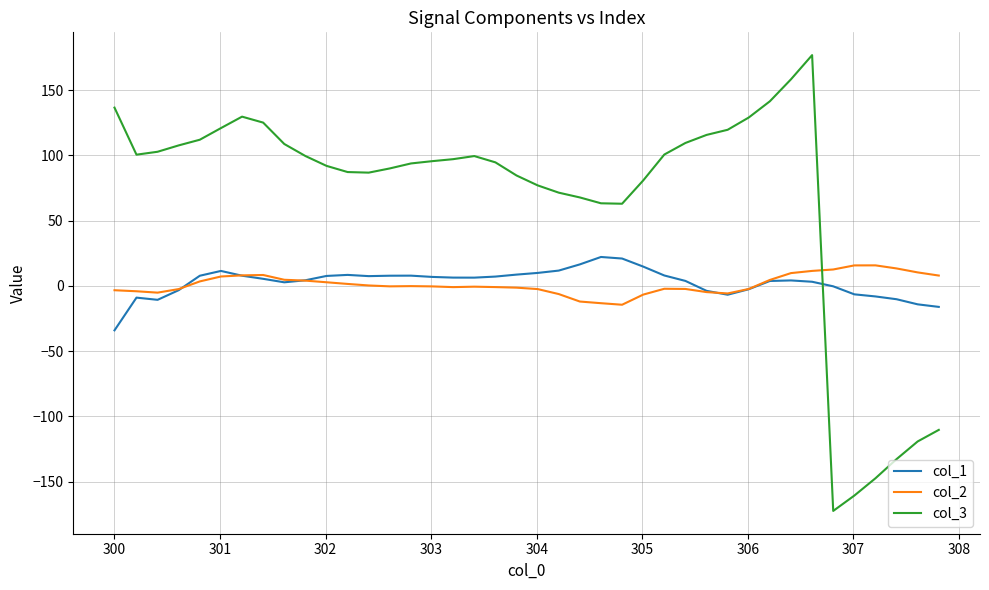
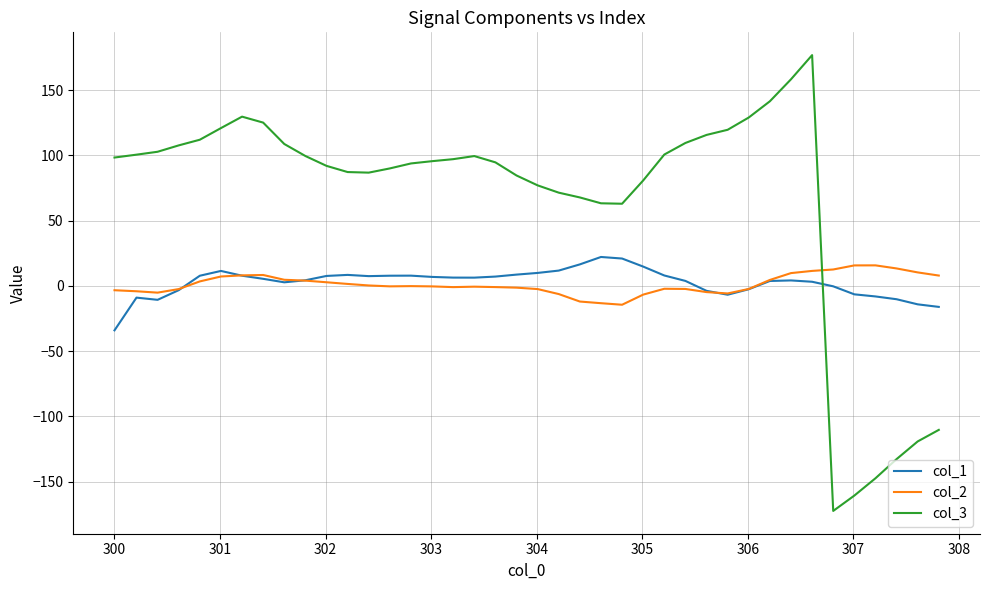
col_3, 300: 137 -> 98
